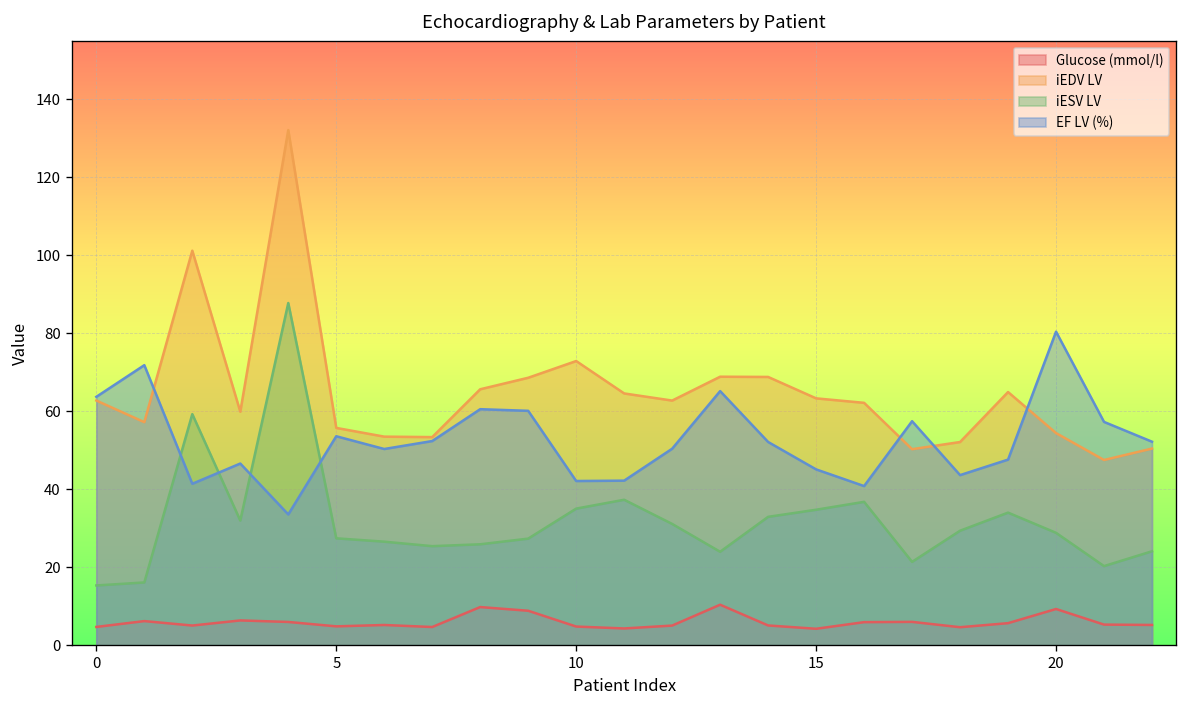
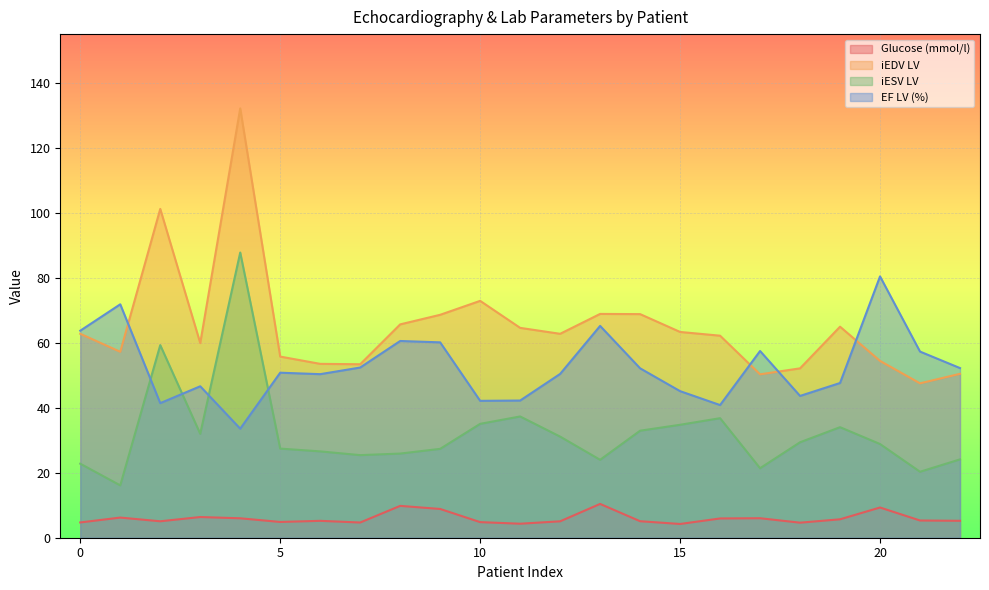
iESV LV, 0: 15 -> 23
EF LV (%), 5: 54 -> 51
